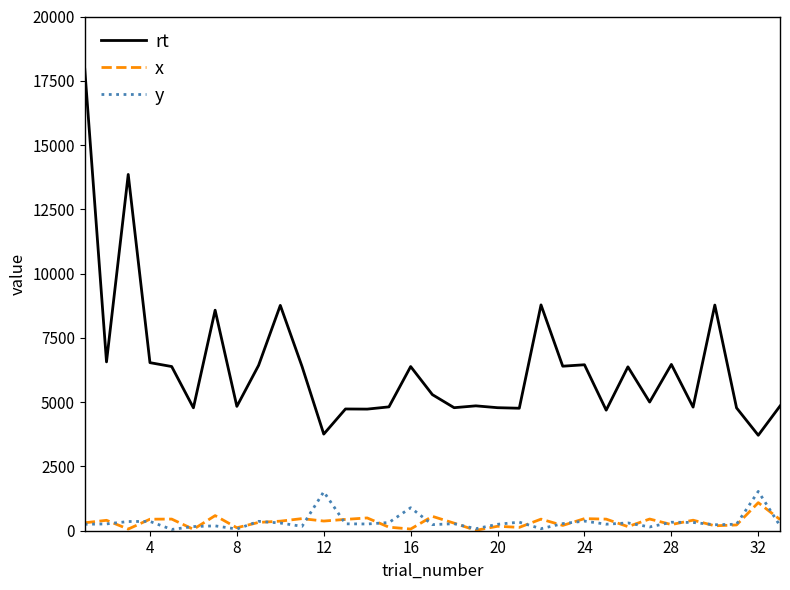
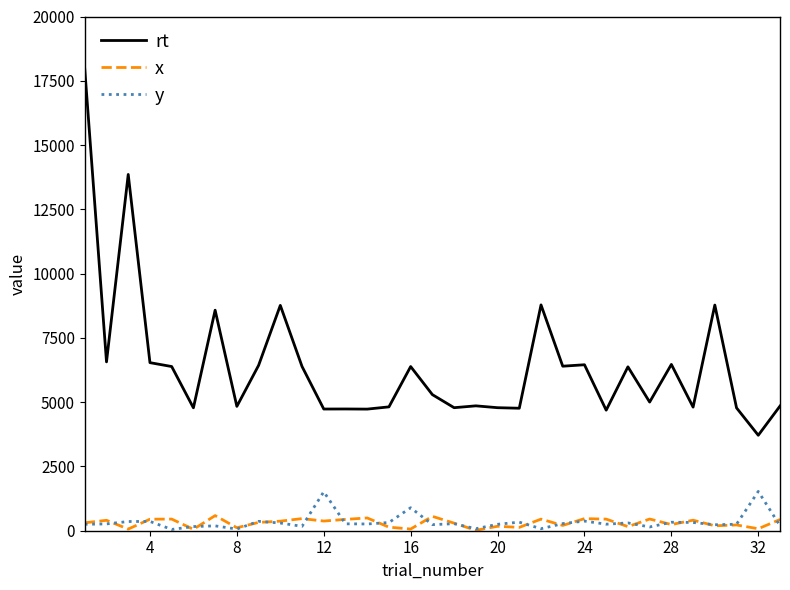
rt, 12: 3800 -> 4700
x, 32: 1100 -> 100
